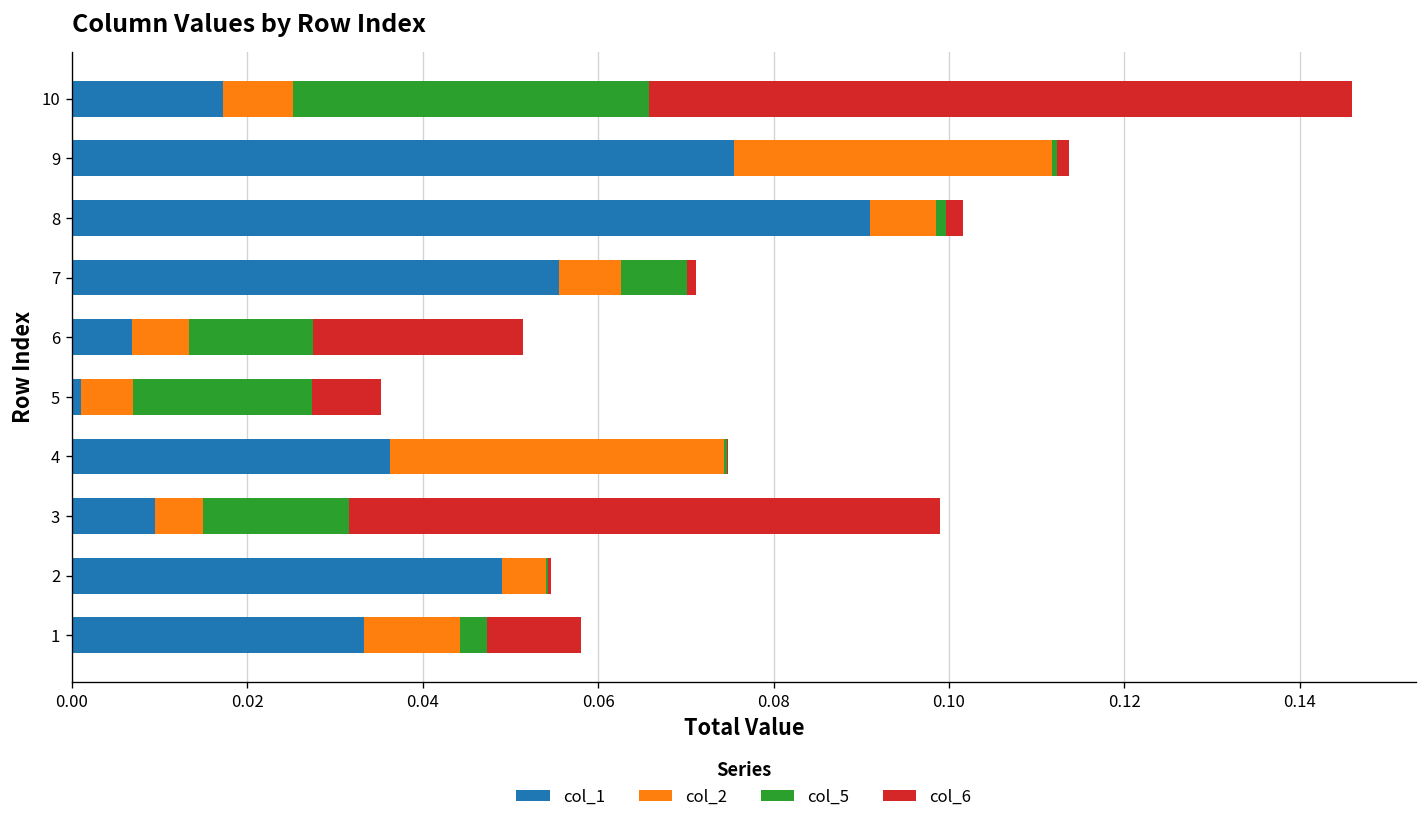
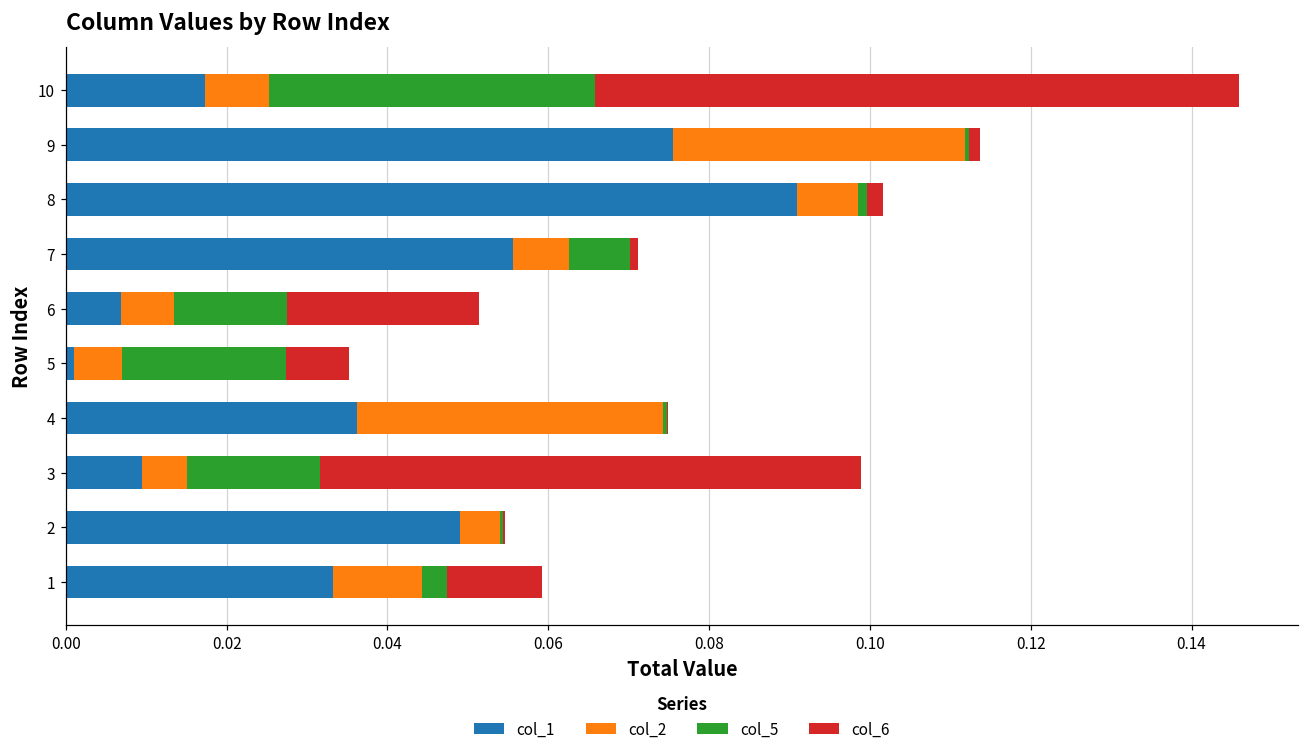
col_6, 1: 0.011 -> 0.012
